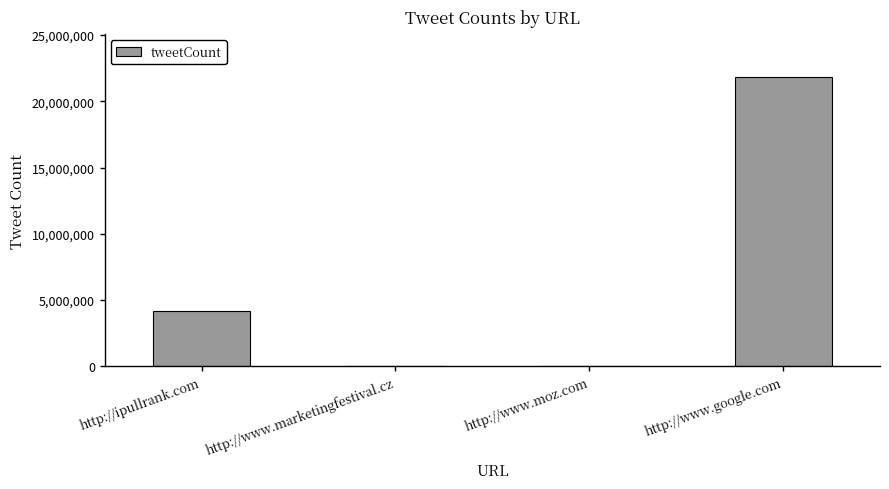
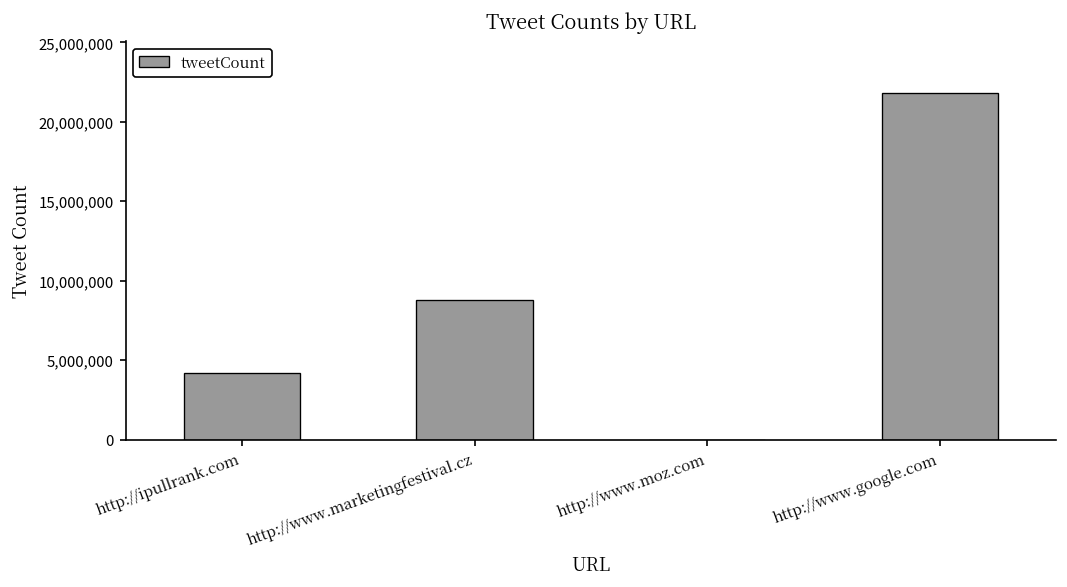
http://www.marketingfestival.cz: 0 -> 8,800,000
